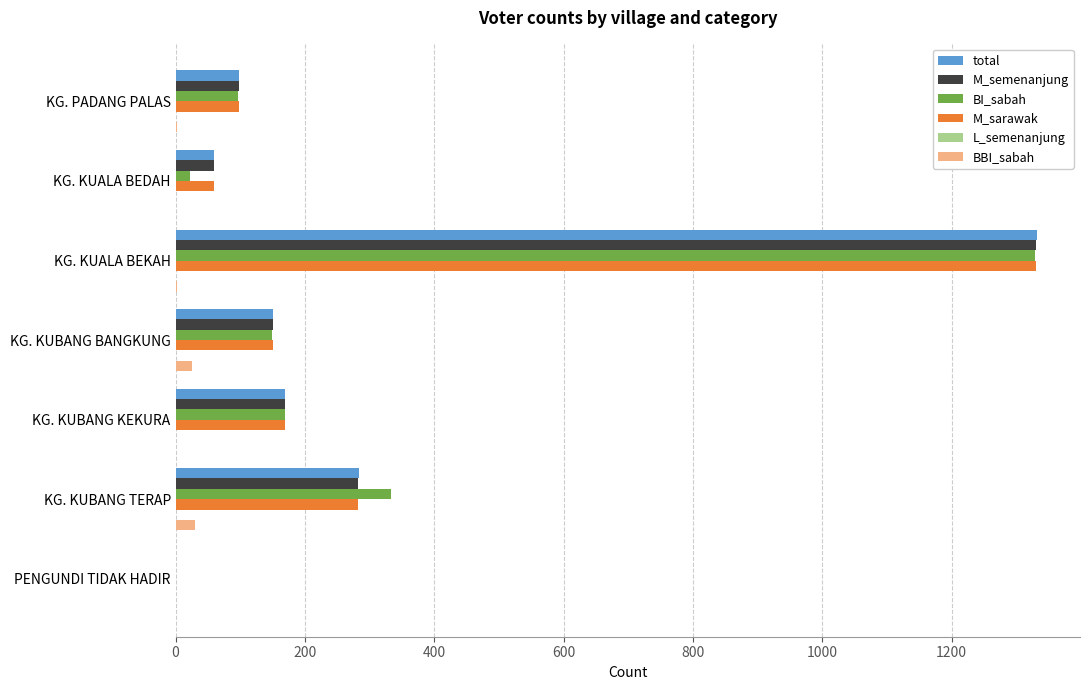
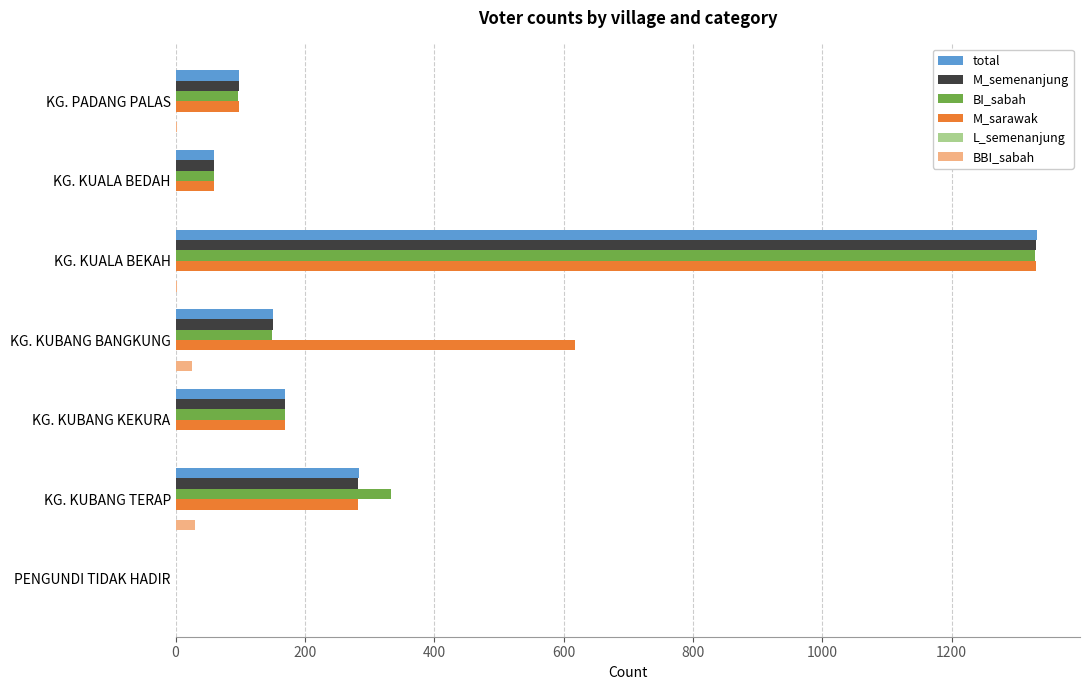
BI_sabah, KG. KUALA BEDAH: 20 -> 60
M_sarawak, KG. KUBANG BANGKUNG: 150 -> 620
